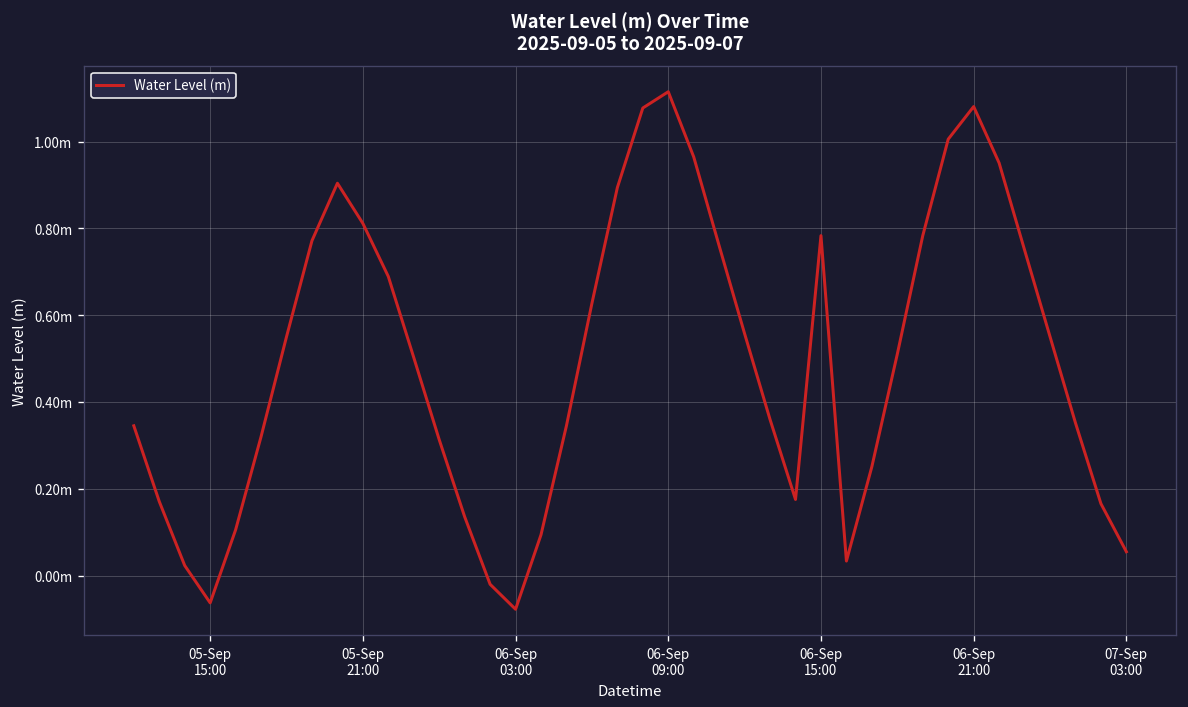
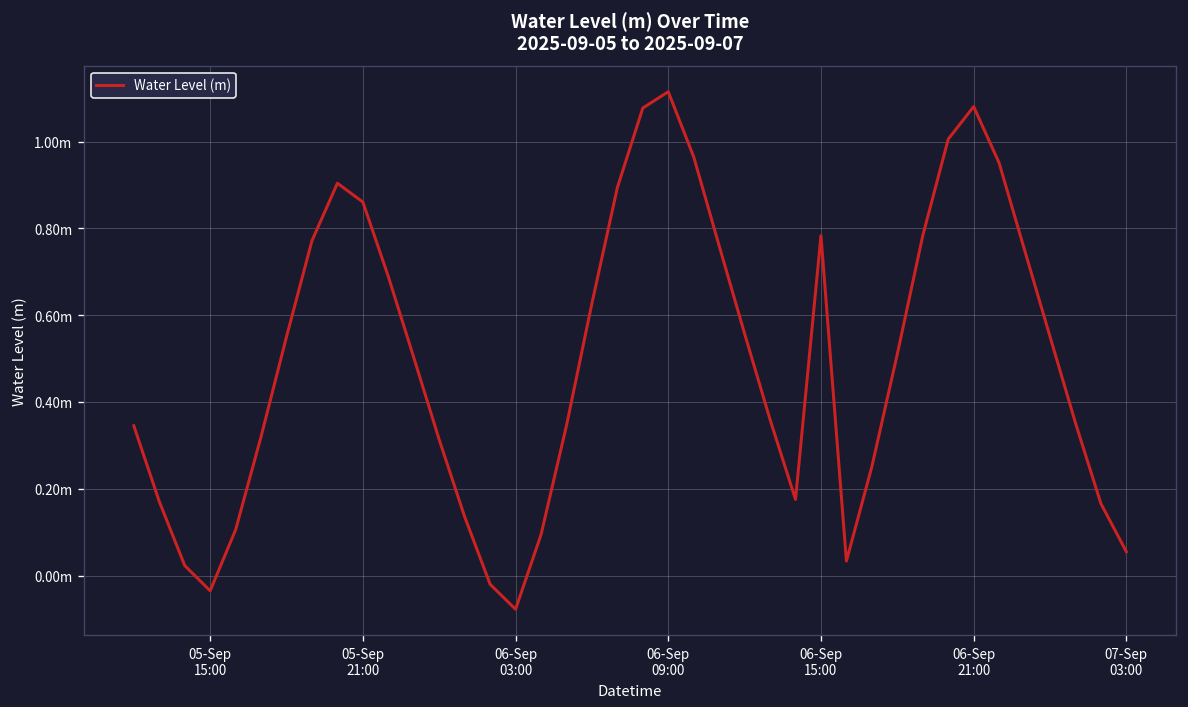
05-Sep 15:00: -0.06m -> -0.04m
05-Sep 21:00: 0.81m -> 0.86m
